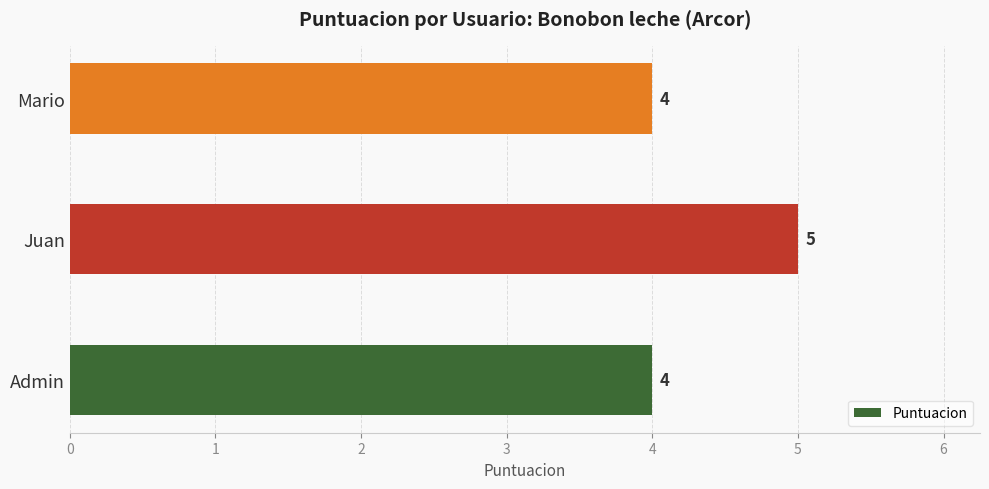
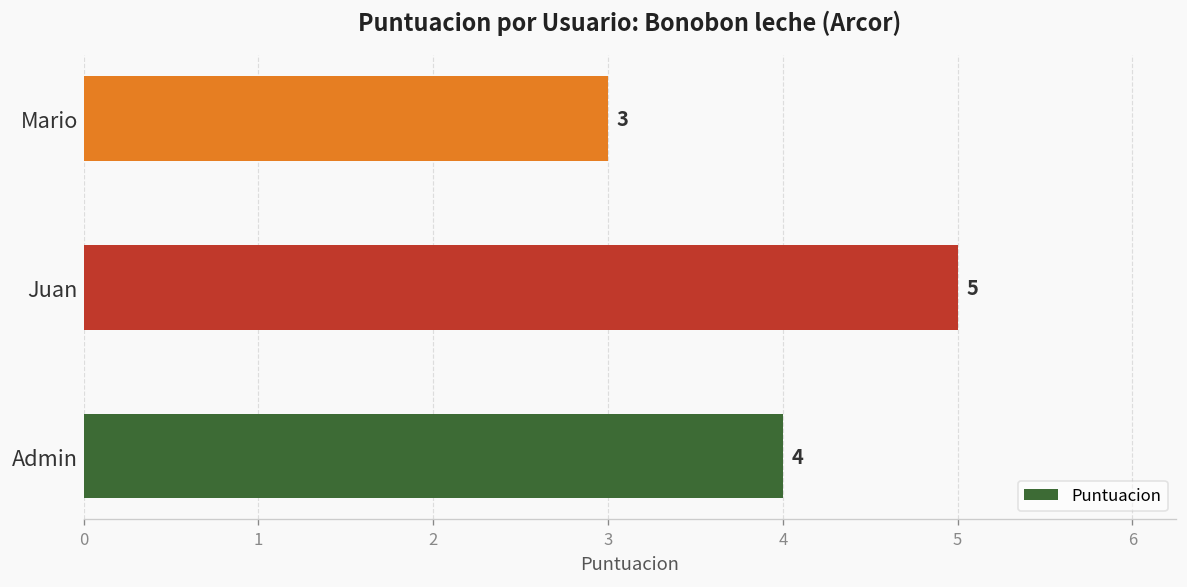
Mario: 4 -> 3
